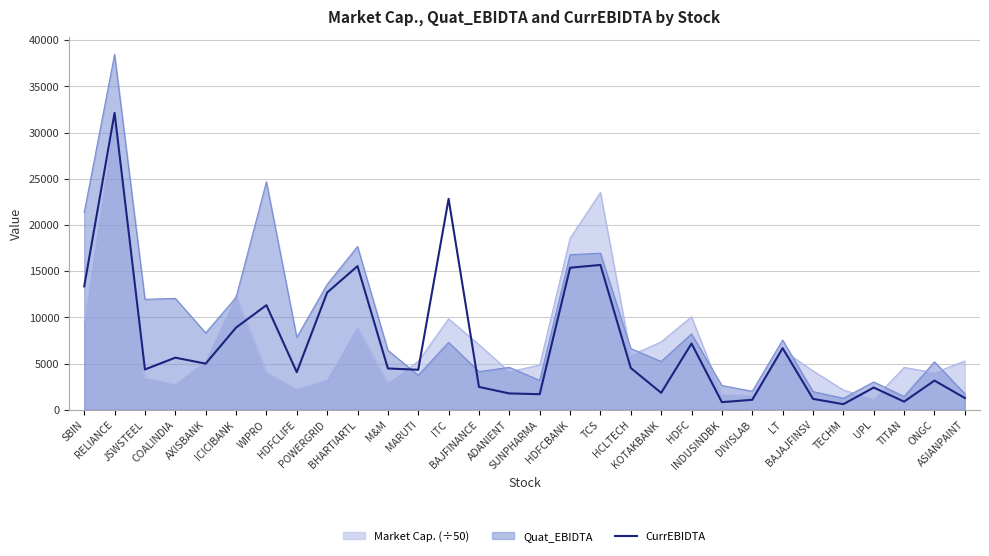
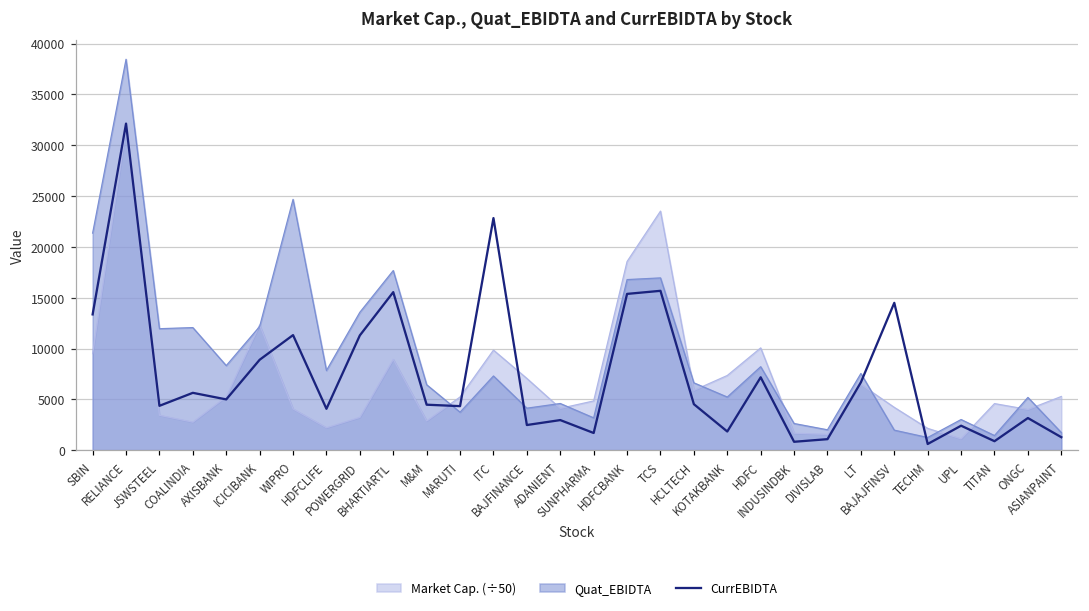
CurrEBIDTA, POWERGRID: 13000 -> 11000
CurrEBIDTA, ADANIENT: 2000 -> 3000
CurrEBIDTA, BAJAJFINSV: 1000 -> 14000
